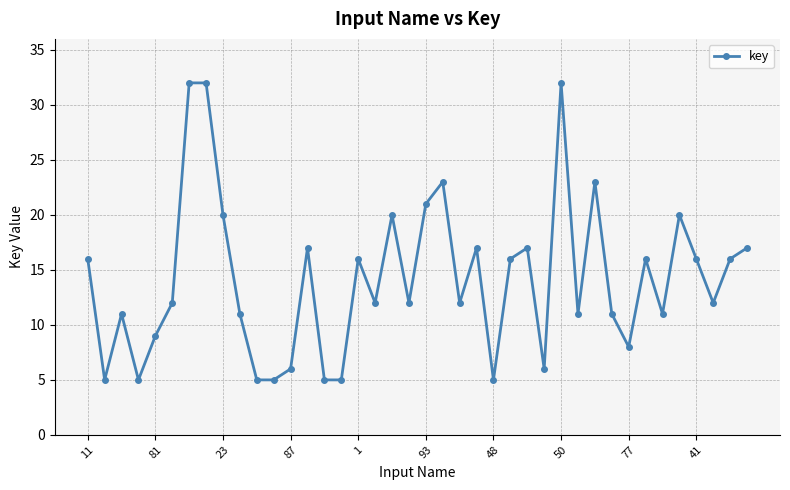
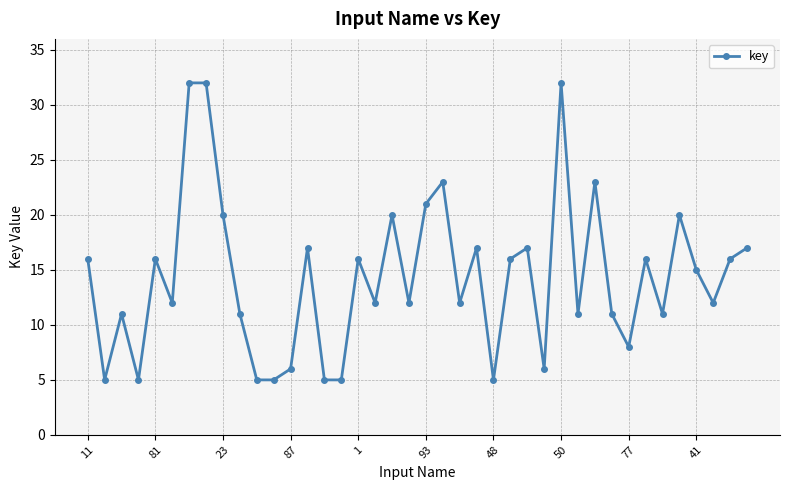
81: 9 -> 16
41: 16 -> 15
